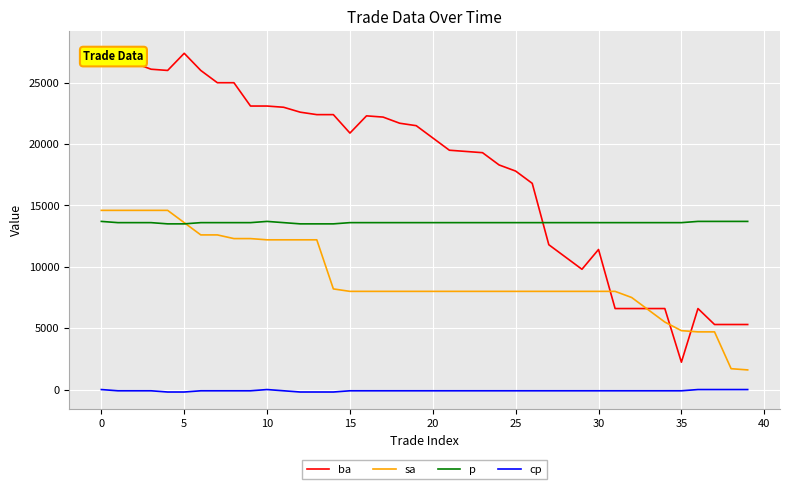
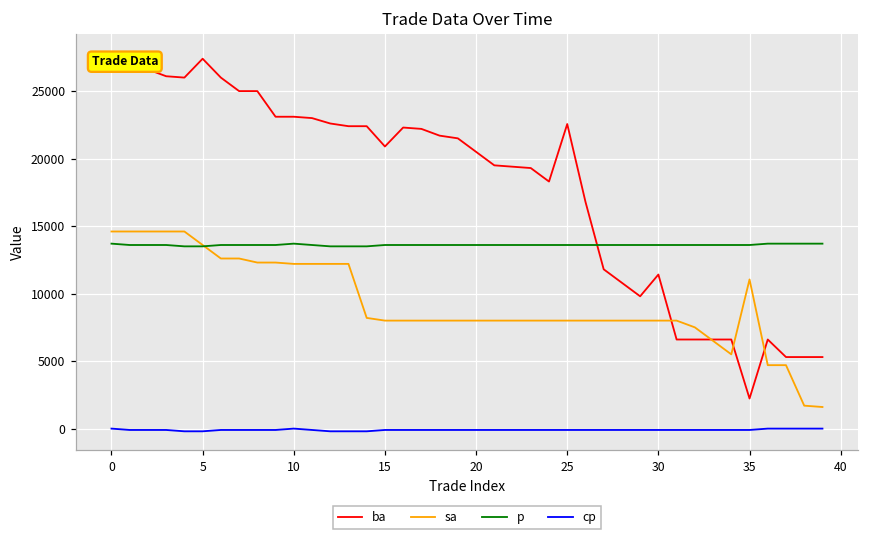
ba, 25: 17800 -> 22600
sa, 35: 4800 -> 11000
